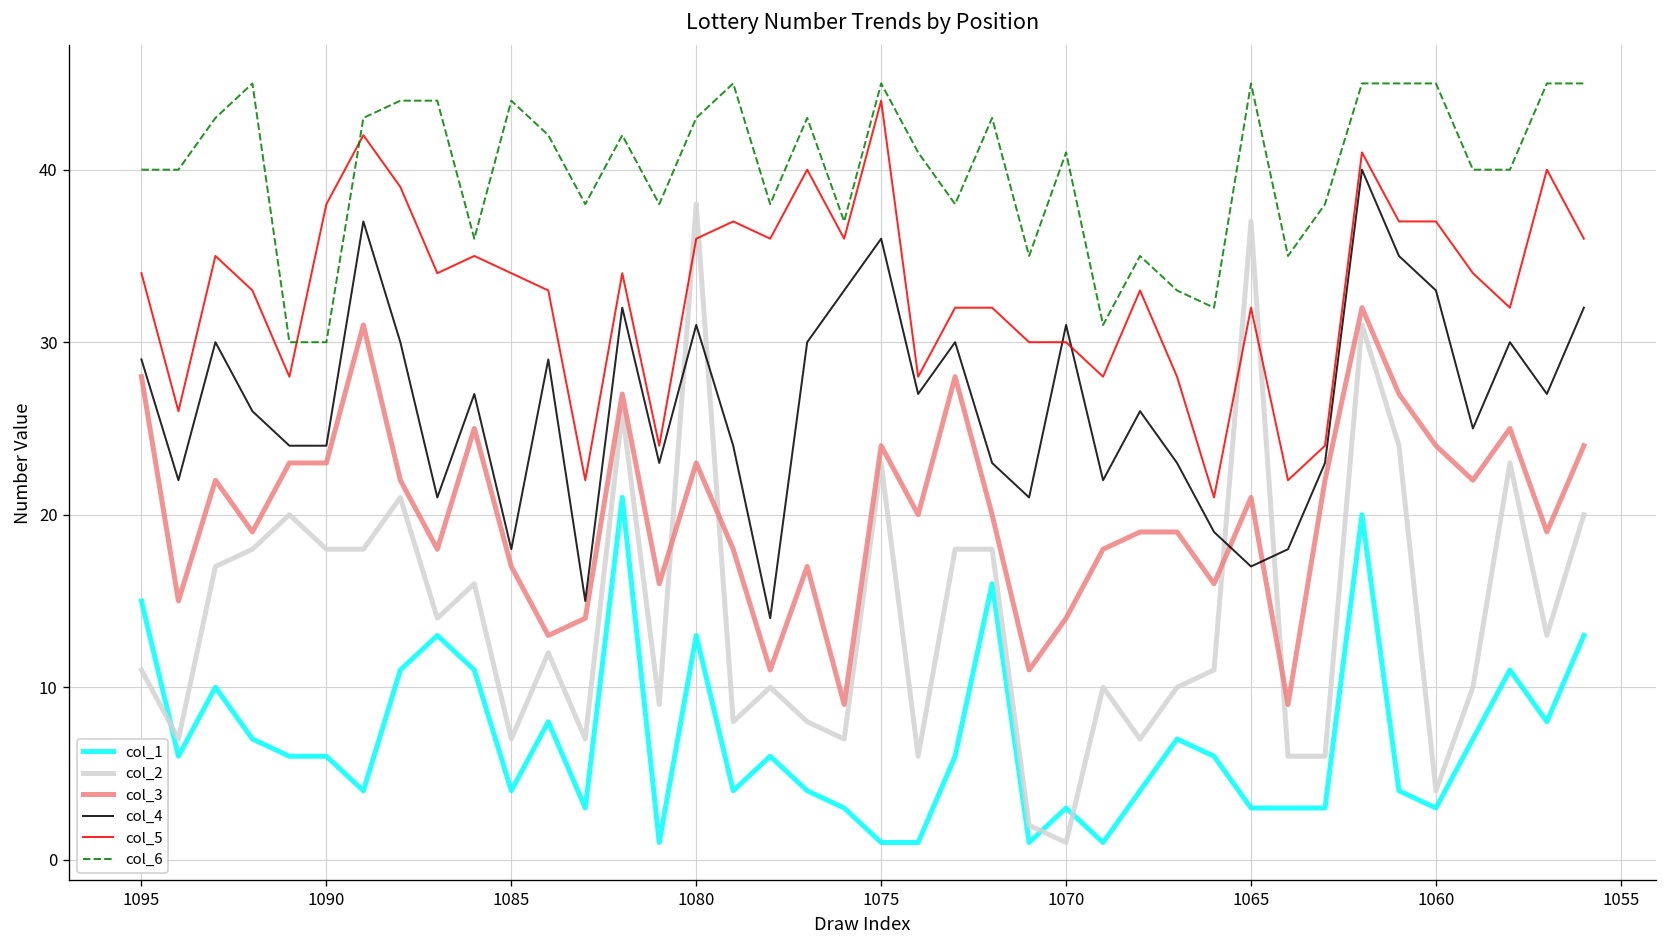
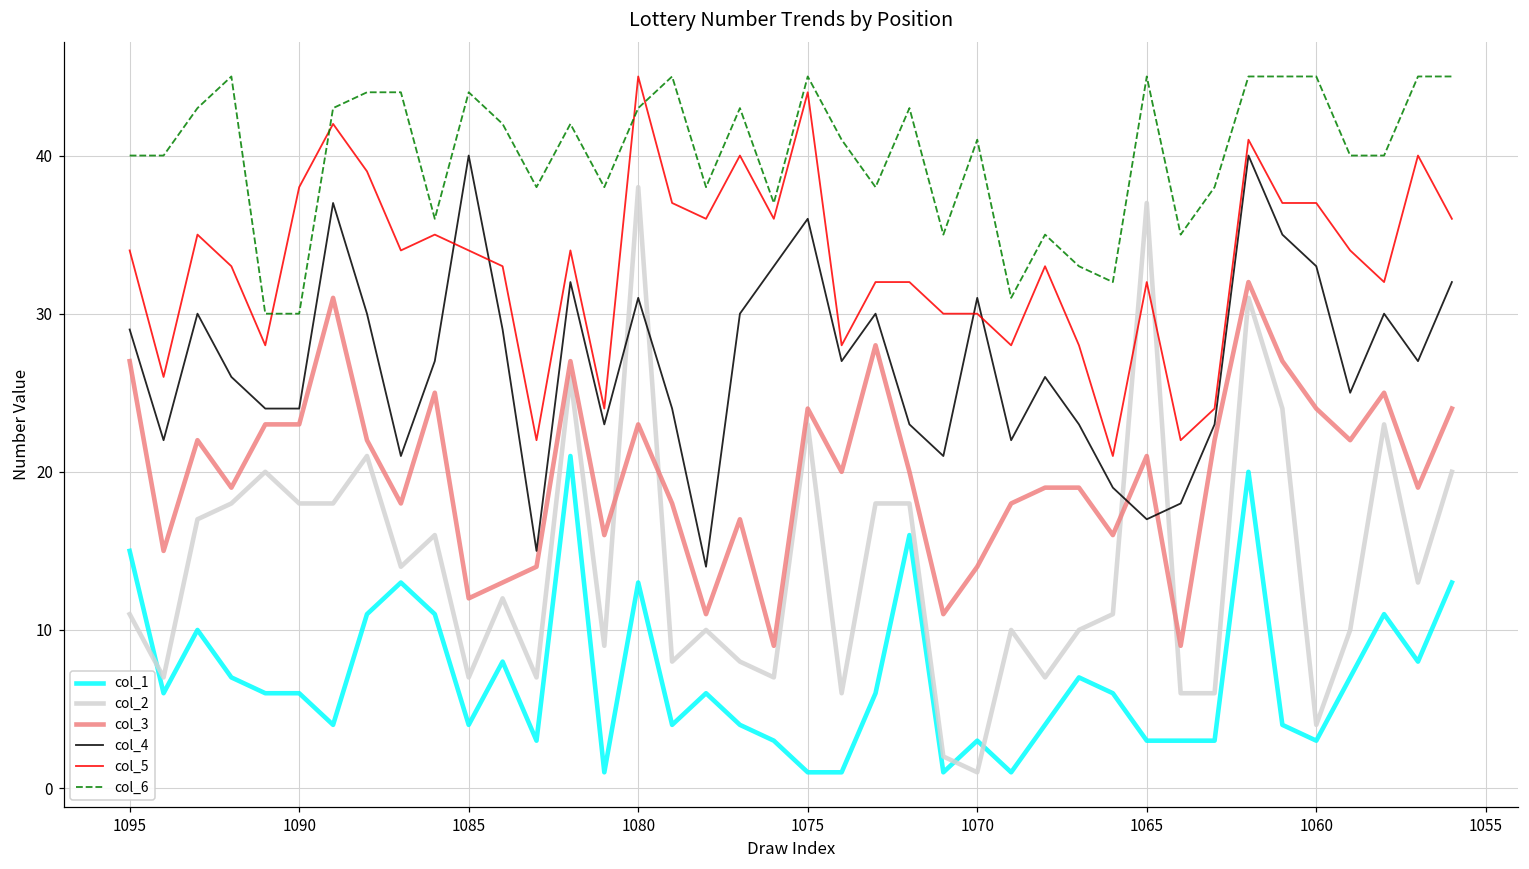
col_3, 1095: 28 -> 27
col_3, 1085: 17 -> 12
col_4, 1085: 18 -> 40
col_5, 1080: 36 -> 45
